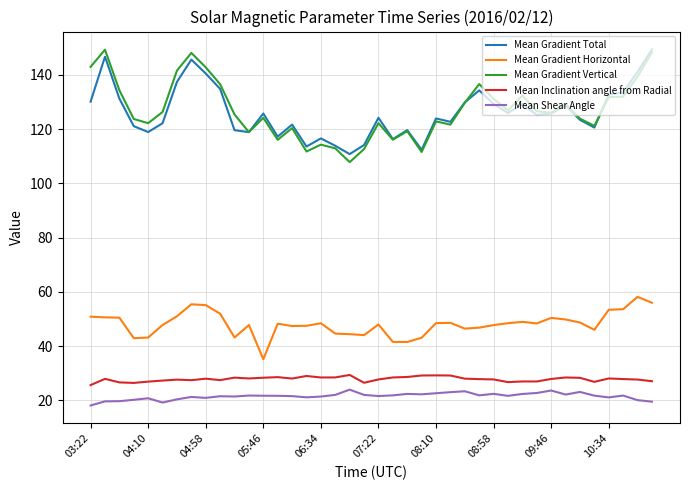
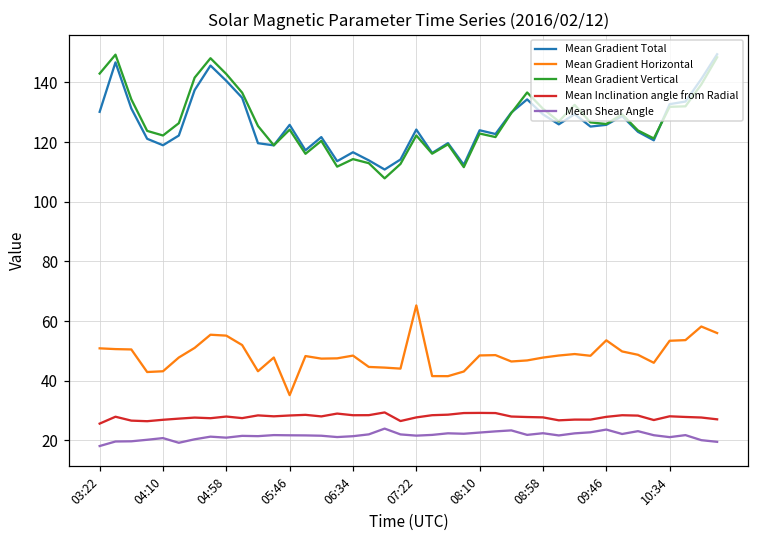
Mean Gradient Horizontal, 07:22: 48 -> 65
Mean Gradient Horizontal, 09:46: 50 -> 54
